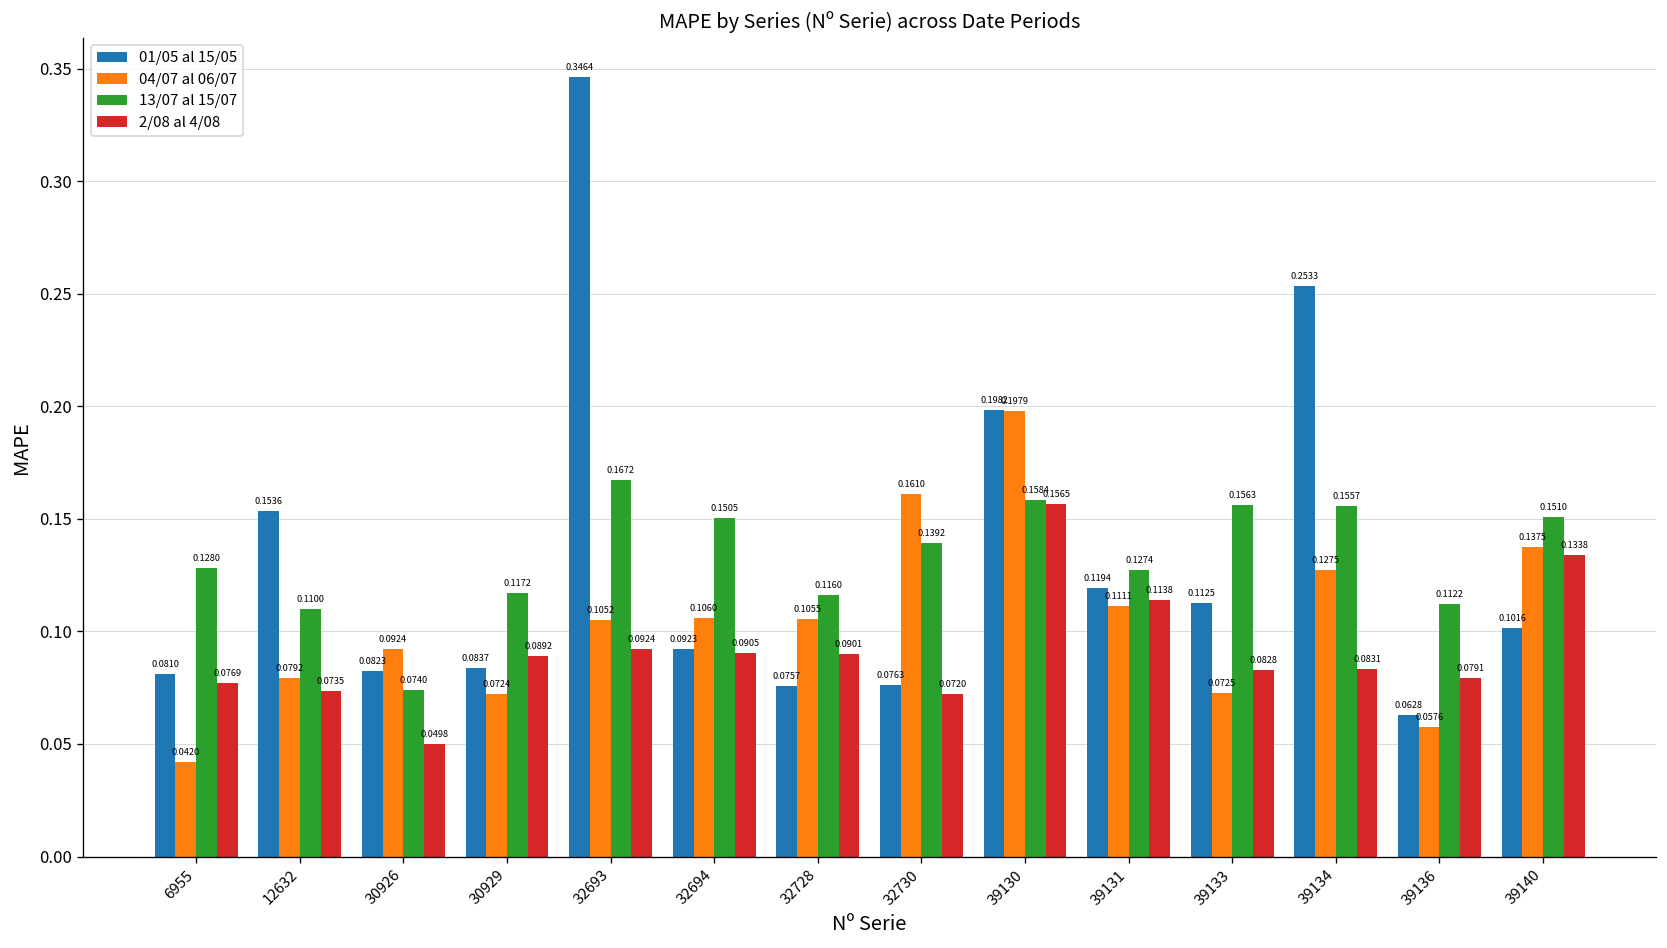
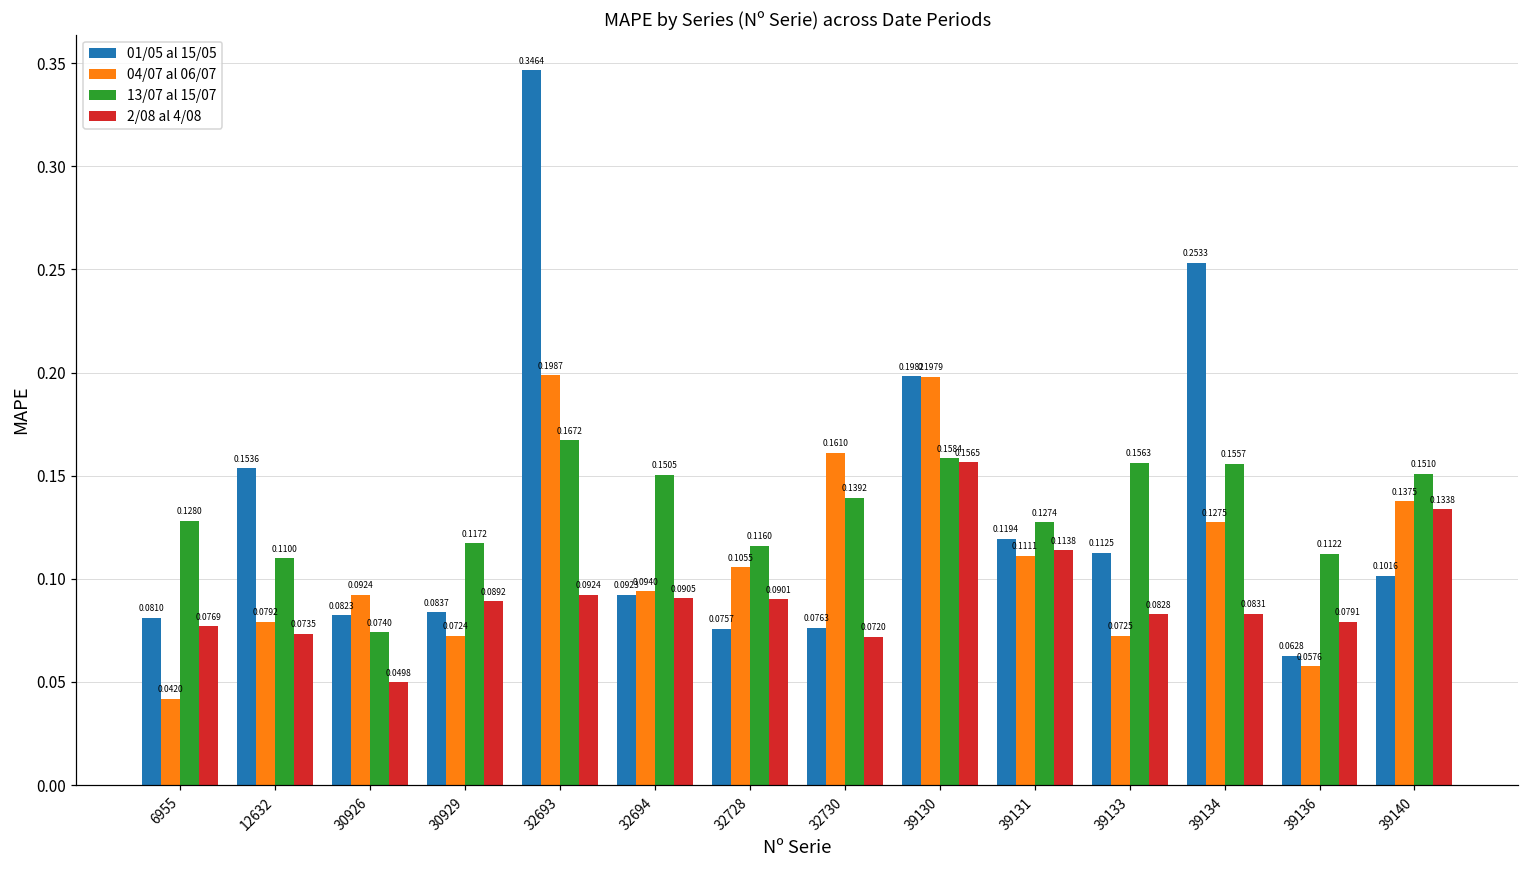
04/07 al 06/07, 32693: 0.1052 -> 0.1987
04/07 al 06/07, 32694: 0.1060 -> 0.0940
